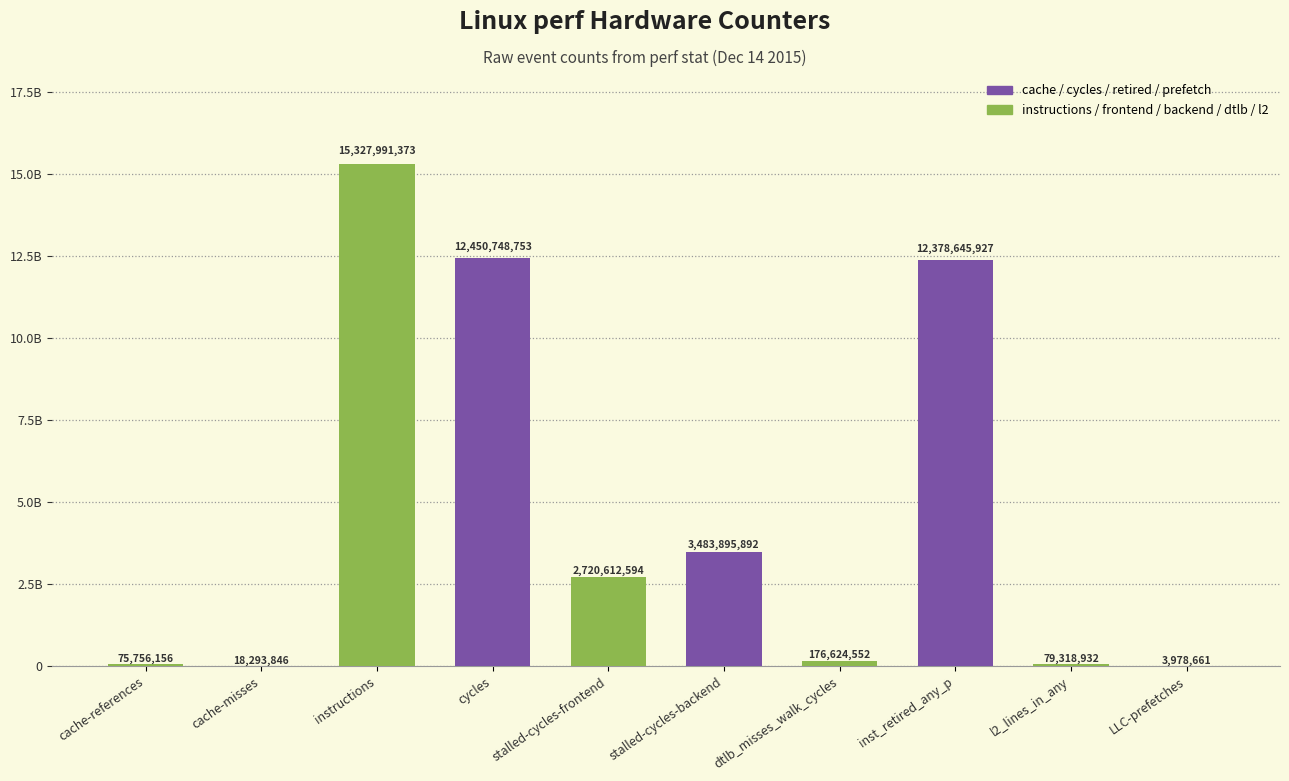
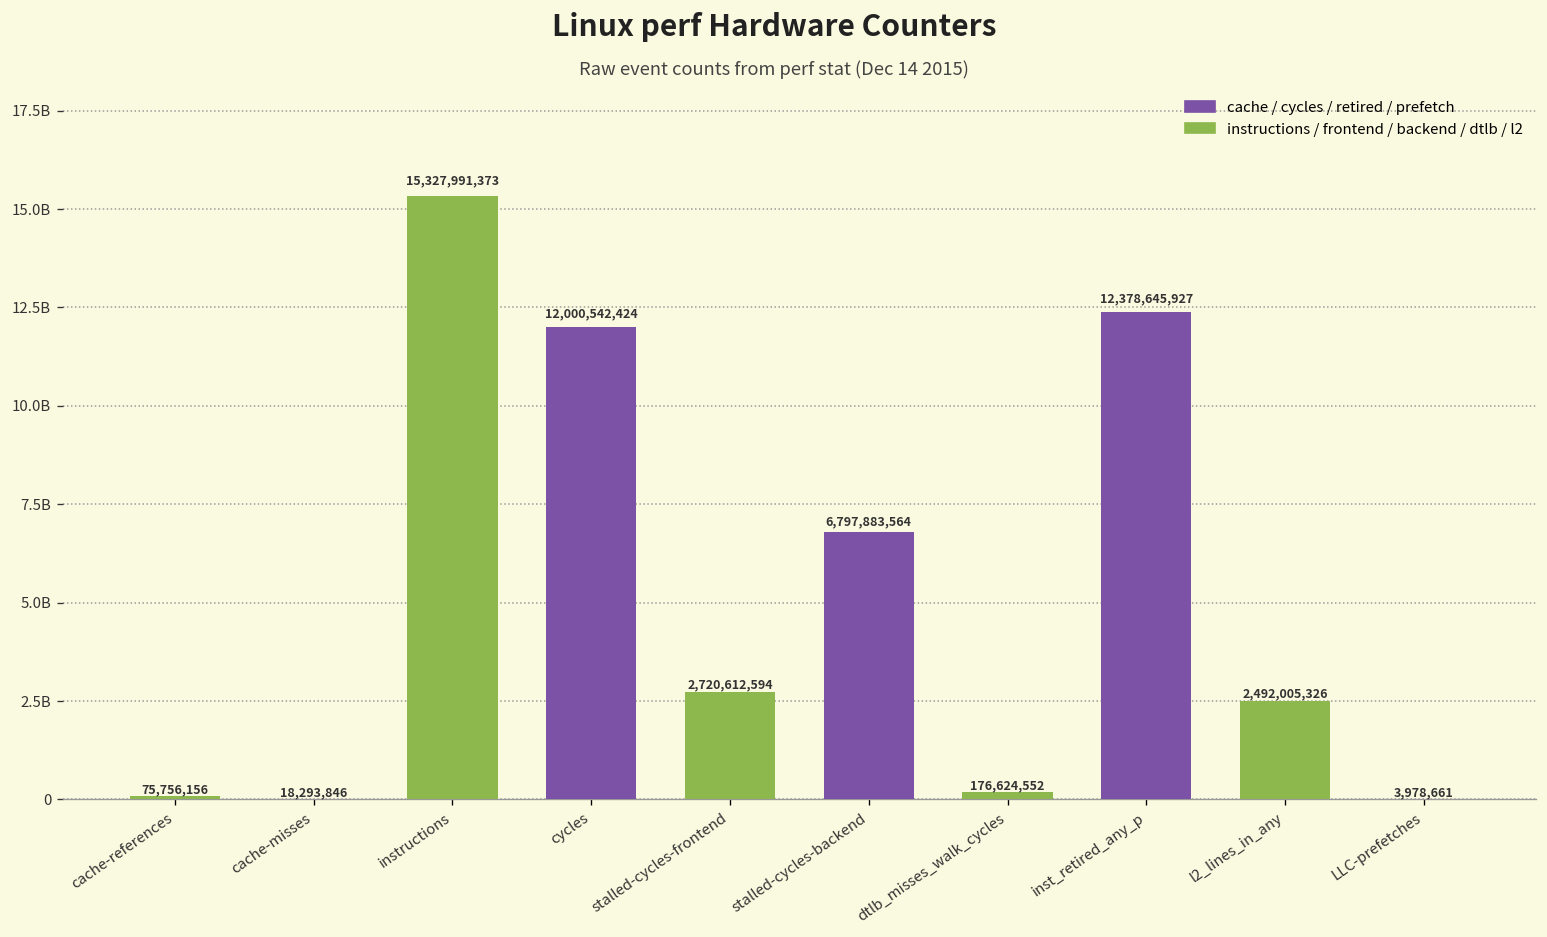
cycles: 12,450,748,753 -> 12,000,542,424
stalled-cycles-backend: 3,483,895,892 -> 6,797,883,564
l2_lines_in_any: 79,318,932 -> 2,492,005,326
